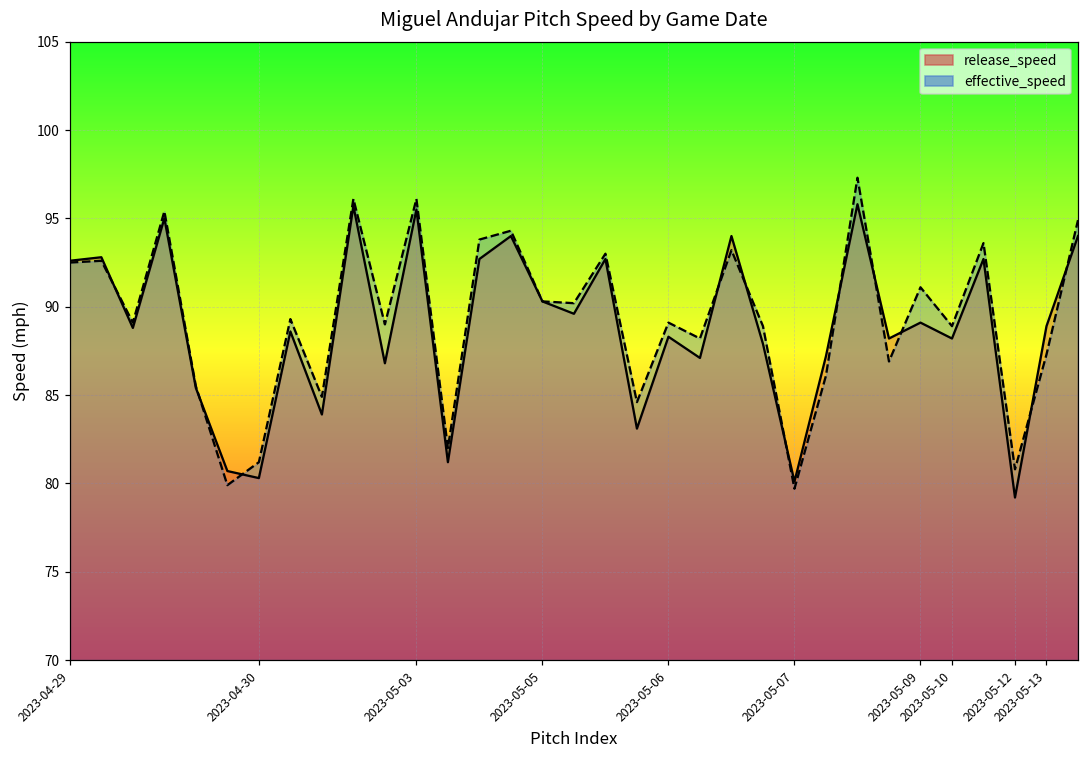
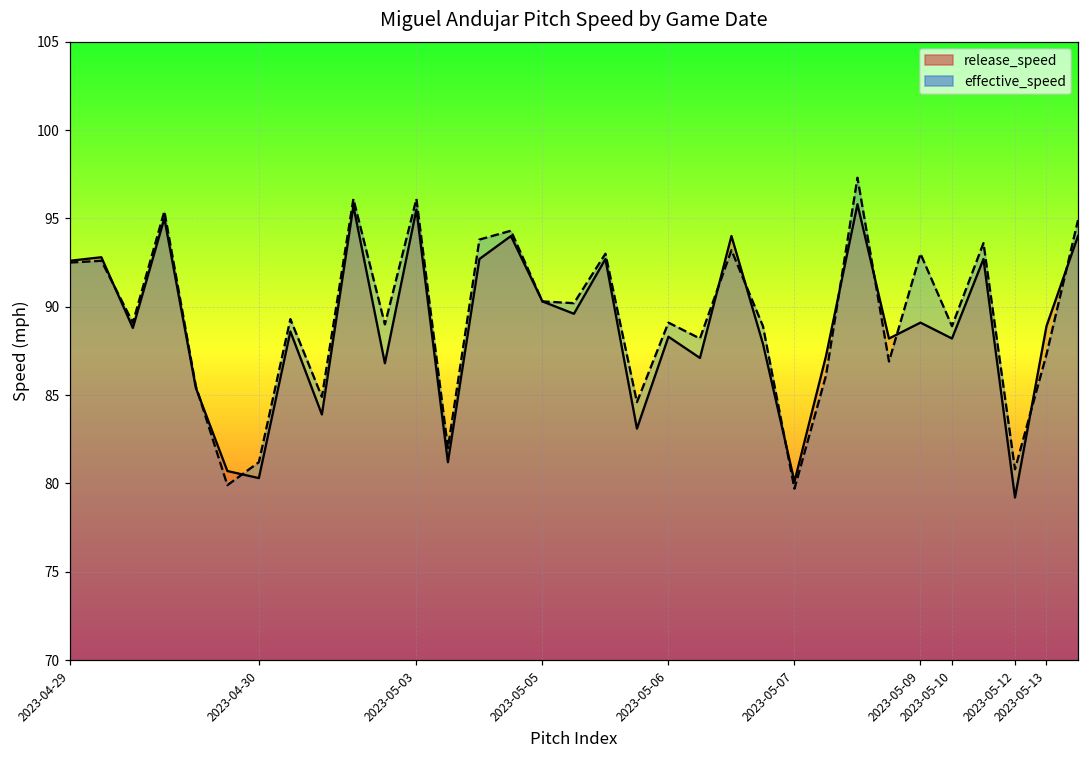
effective_speed, 2023-05-09: 91.1 -> 93.0
